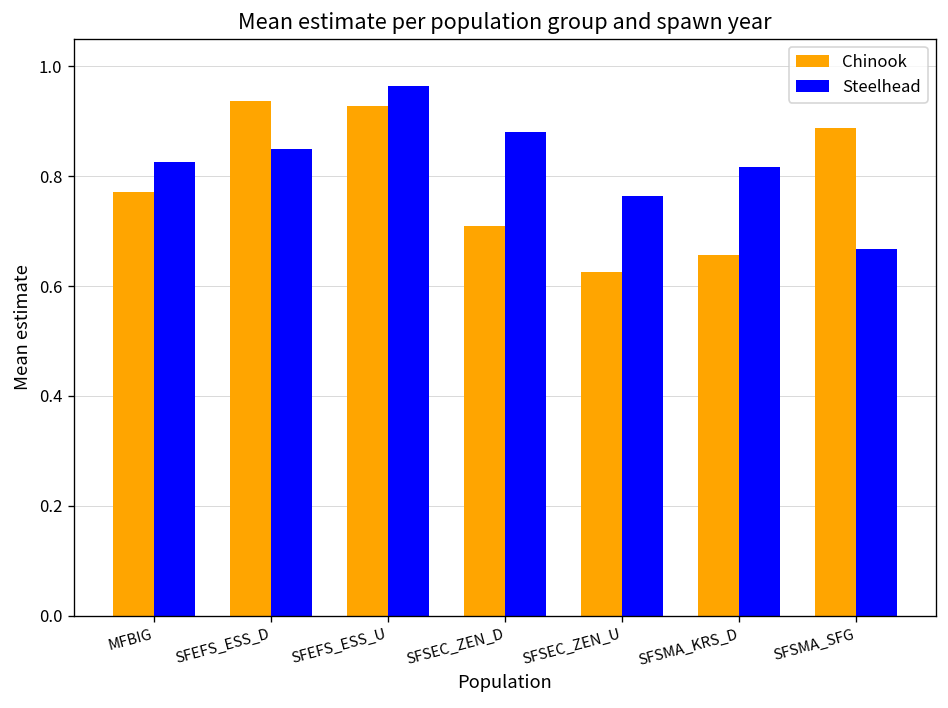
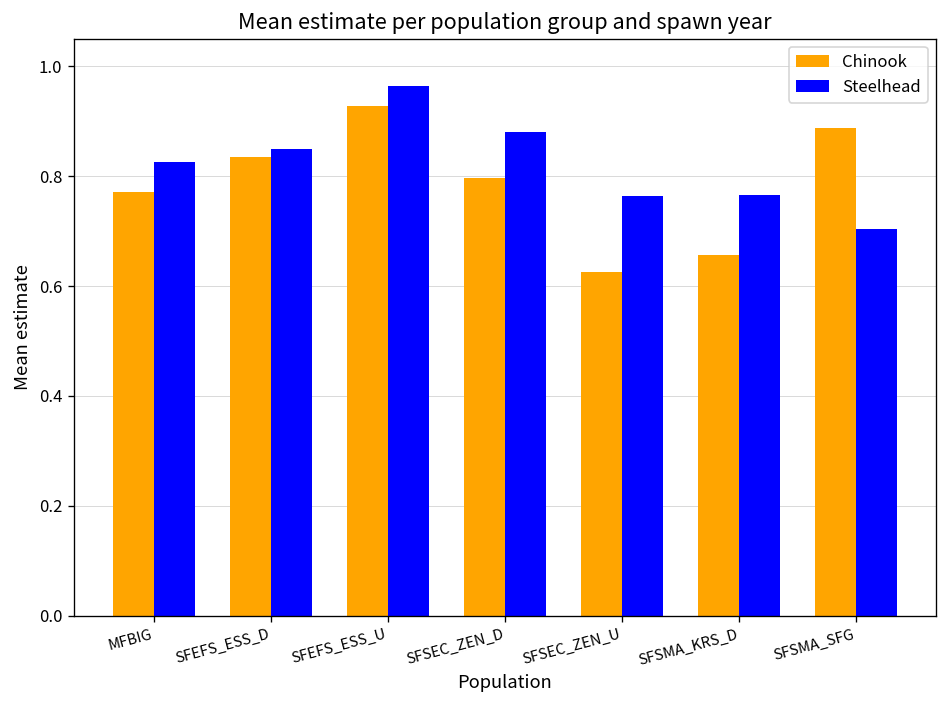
Chinook, SFEFS_ESS_D: 0.94 -> 0.83
Chinook, SFSEC_ZEN_D: 0.71 -> 0.80
Steelhead, SFSMA_KRS_D: 0.82 -> 0.77
Steelhead, SFSMA_SFG: 0.67 -> 0.70
